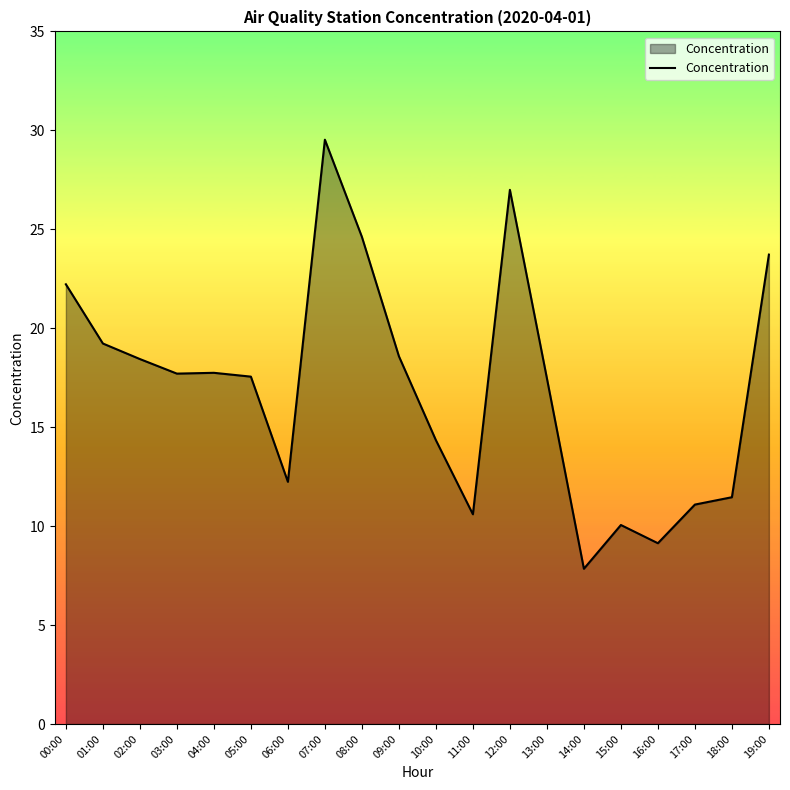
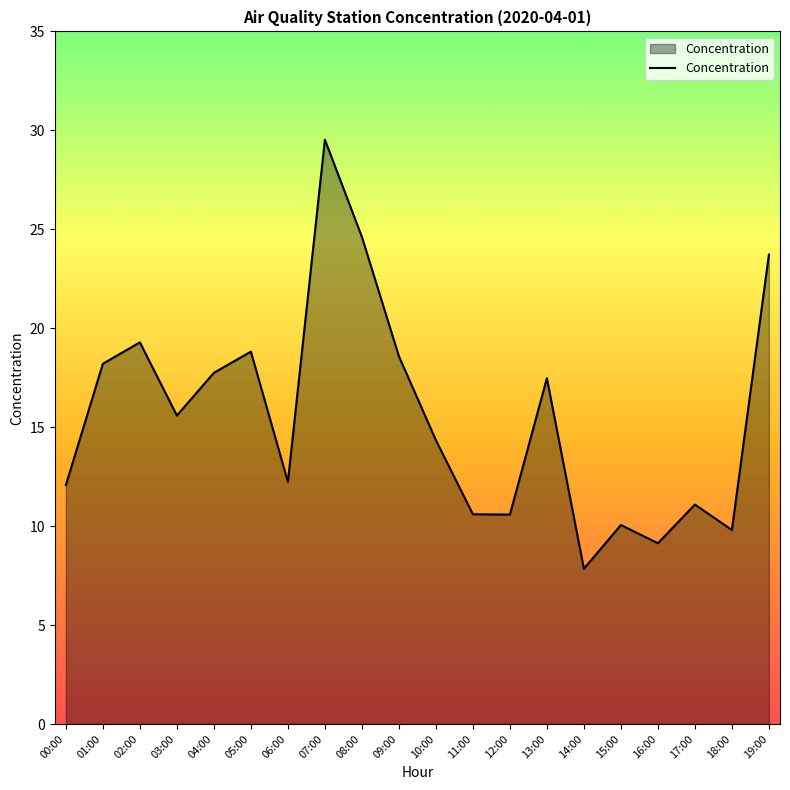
00:00: 22.2 -> 12.1
01:00: 19.2 -> 18.2
02:00: 18.4 -> 19.3
03:00: 17.7 -> 15.6
05:00: 17.6 -> 18.8
12:00: 27.0 -> 10.6
18:00: 11.5 -> 9.8
